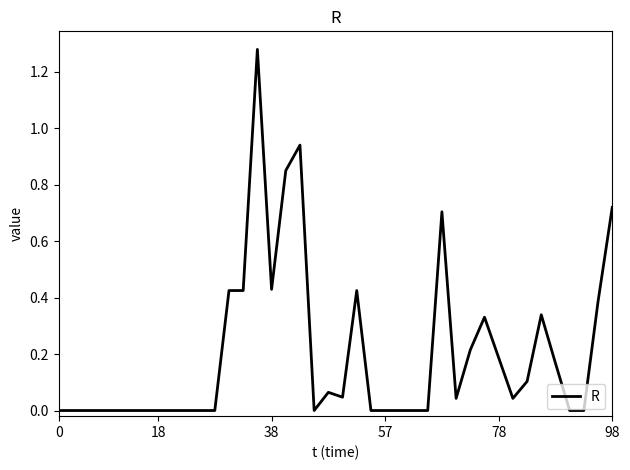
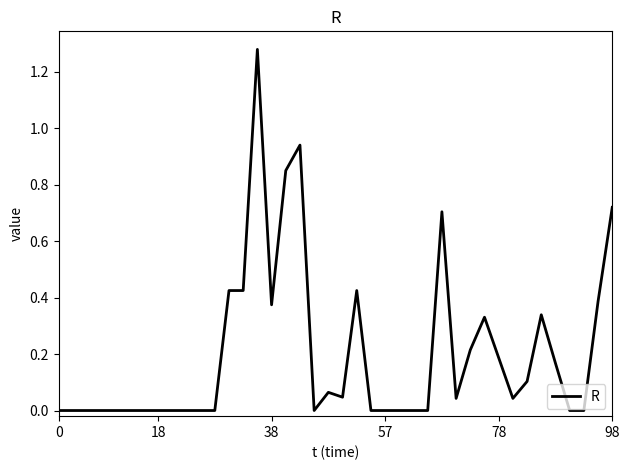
38: 0.43 -> 0.37
